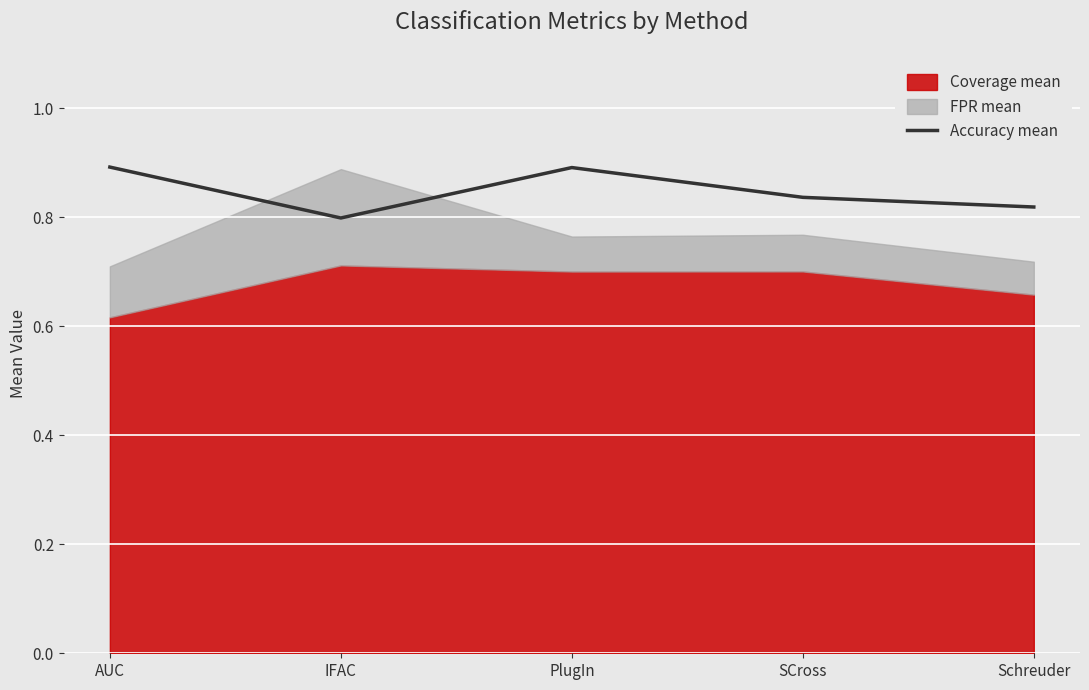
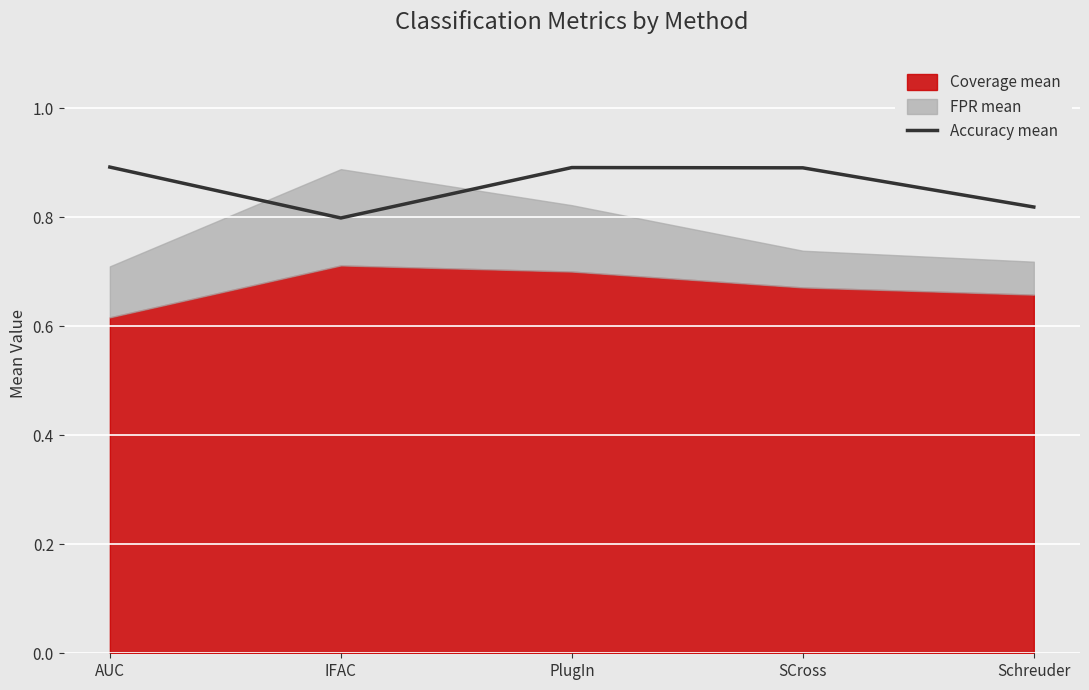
FPR mean, PlugIn: 0.06 -> 0.12
Accuracy mean, SCross: 0.84 -> 0.89
Coverage mean, SCross: 0.70 -> 0.67
